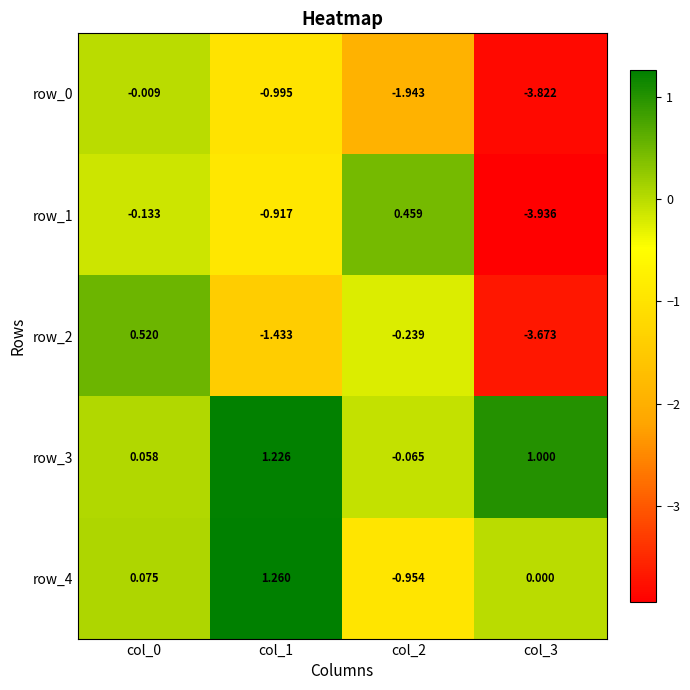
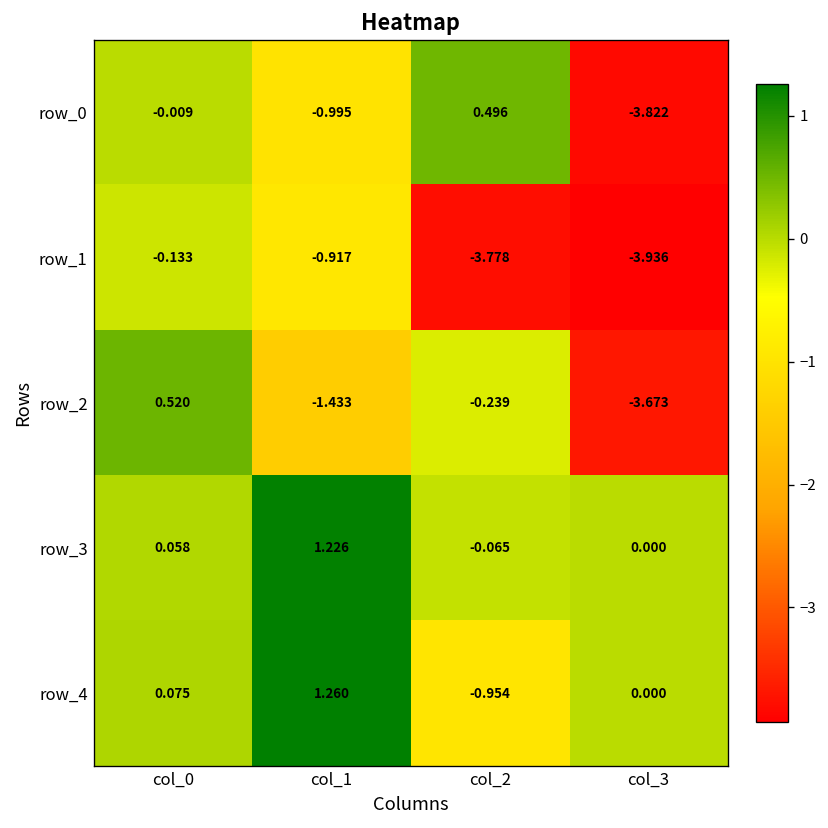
row_0, col_2: -1.943 -> 0.496
row_1, col_2: 0.459 -> -3.778
row_3, col_3: 1.000 -> 0.000
